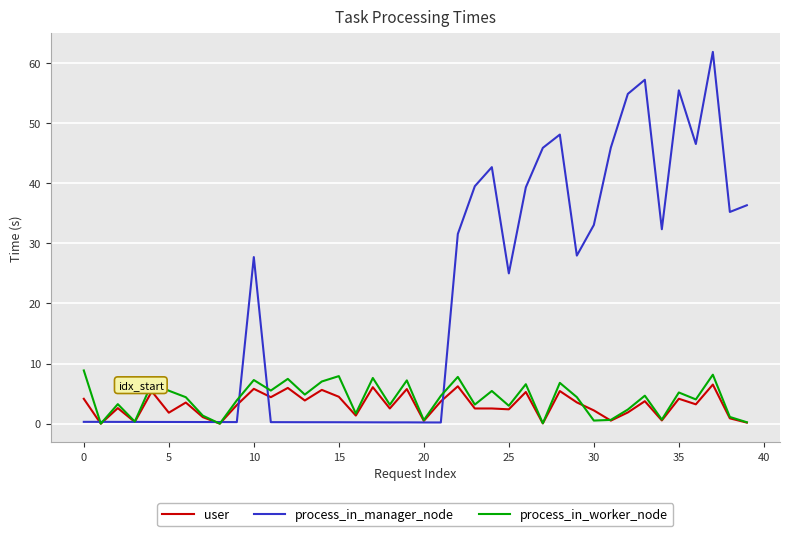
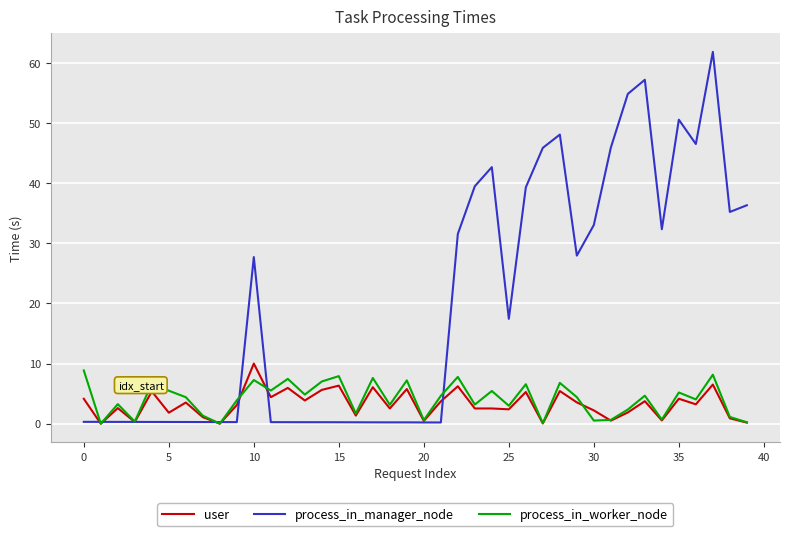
user, 10: 6 -> 10
user, 15: 4 -> 6
process_in_manager_node, 25: 25 -> 17
process_in_manager_node, 35: 55 -> 51
